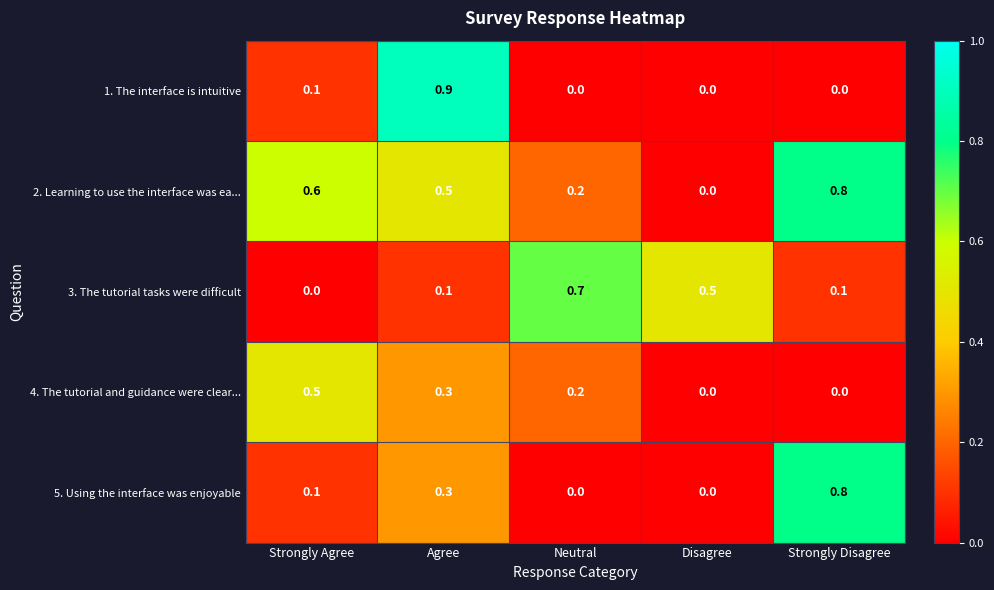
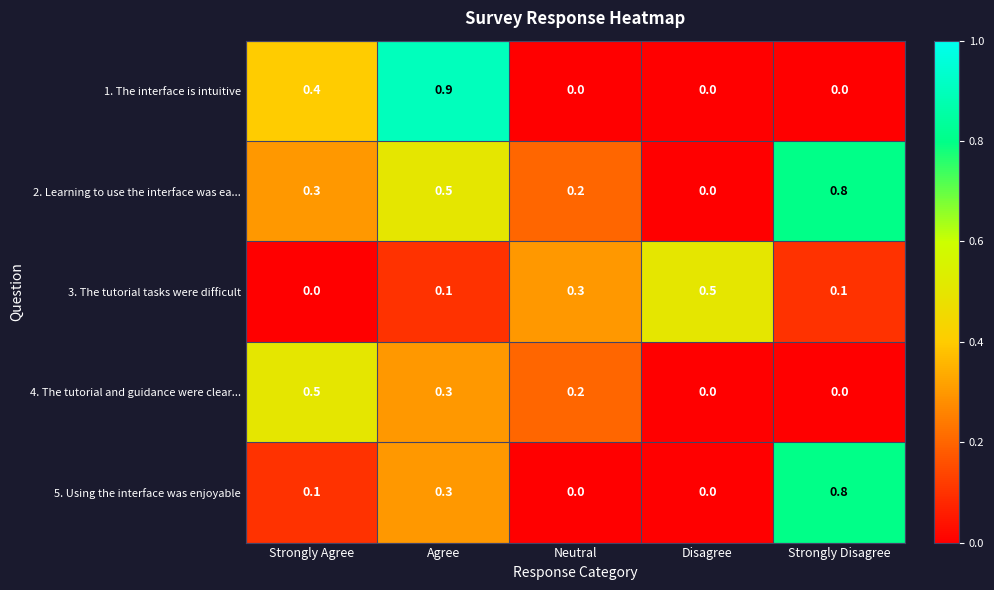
1. The interface is intuitive, Strongly Agree: 0.1 -> 0.4
2. Learning to use the interface was ea..., Strongly Agree: 0.6 -> 0.3
3. The tutorial tasks were difficult, Neutral: 0.7 -> 0.3
